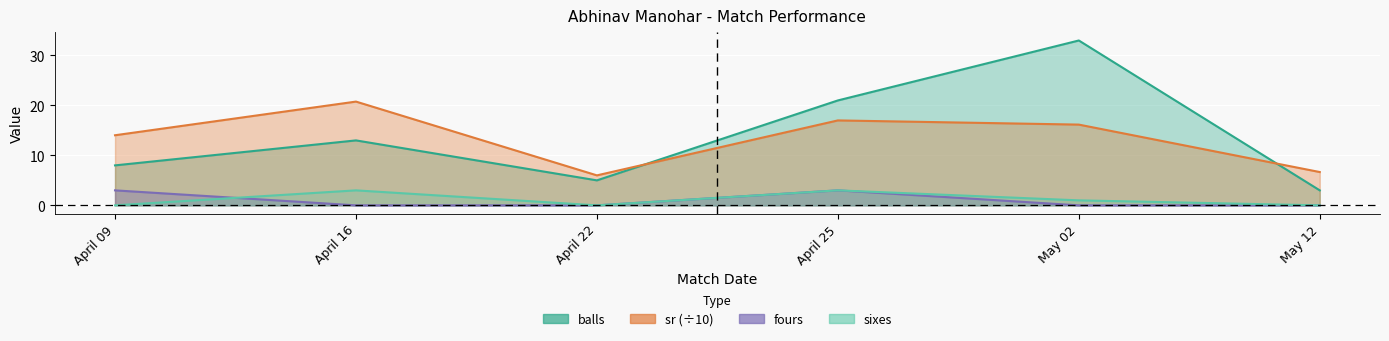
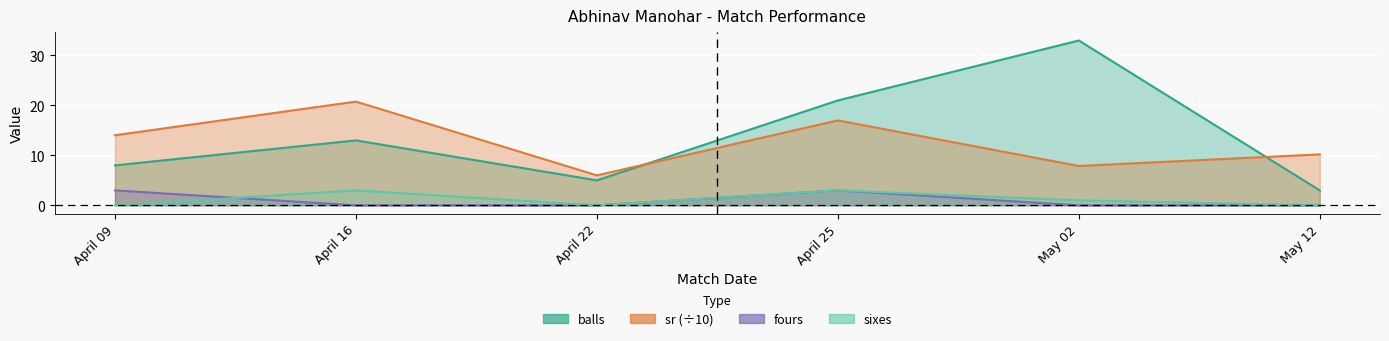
sr (÷10), May 02: 16 -> 8
sr (÷10), May 12: 7 -> 10
